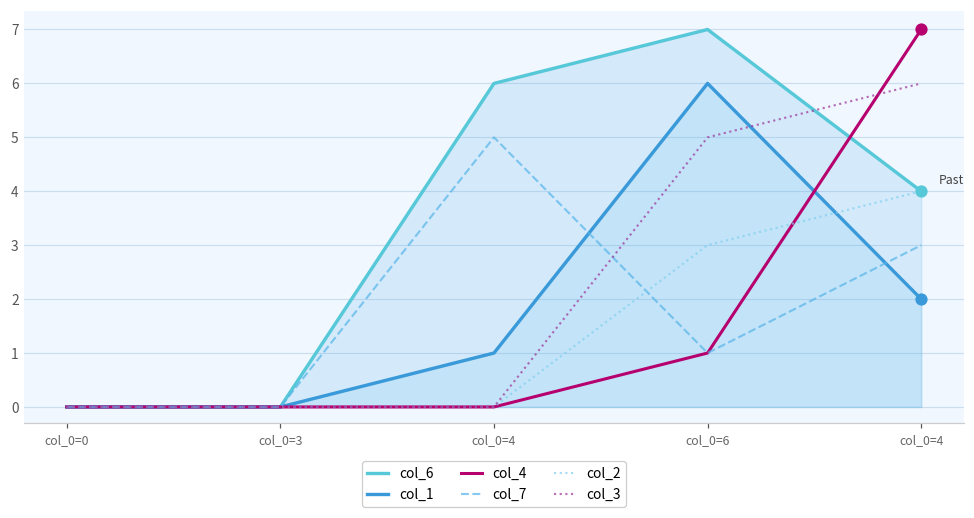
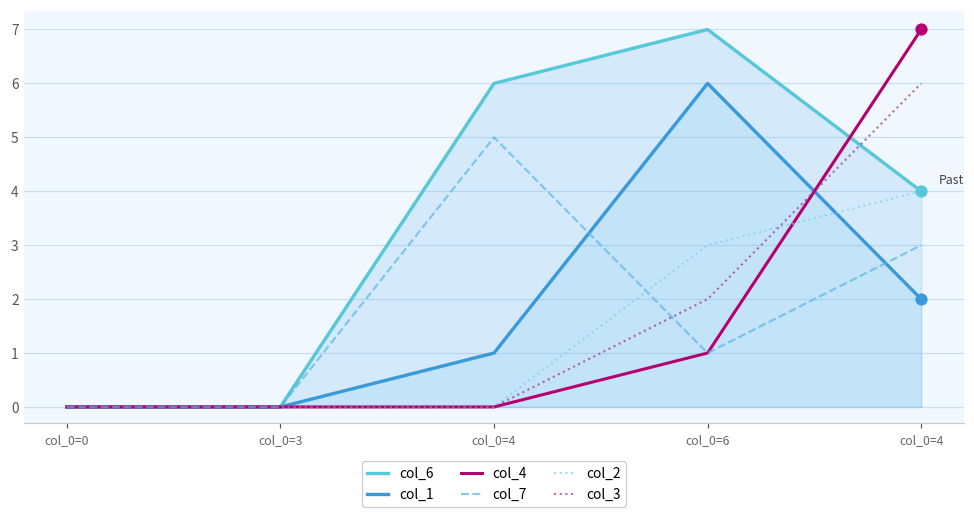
col_3, col_0=6: 5 -> 2
